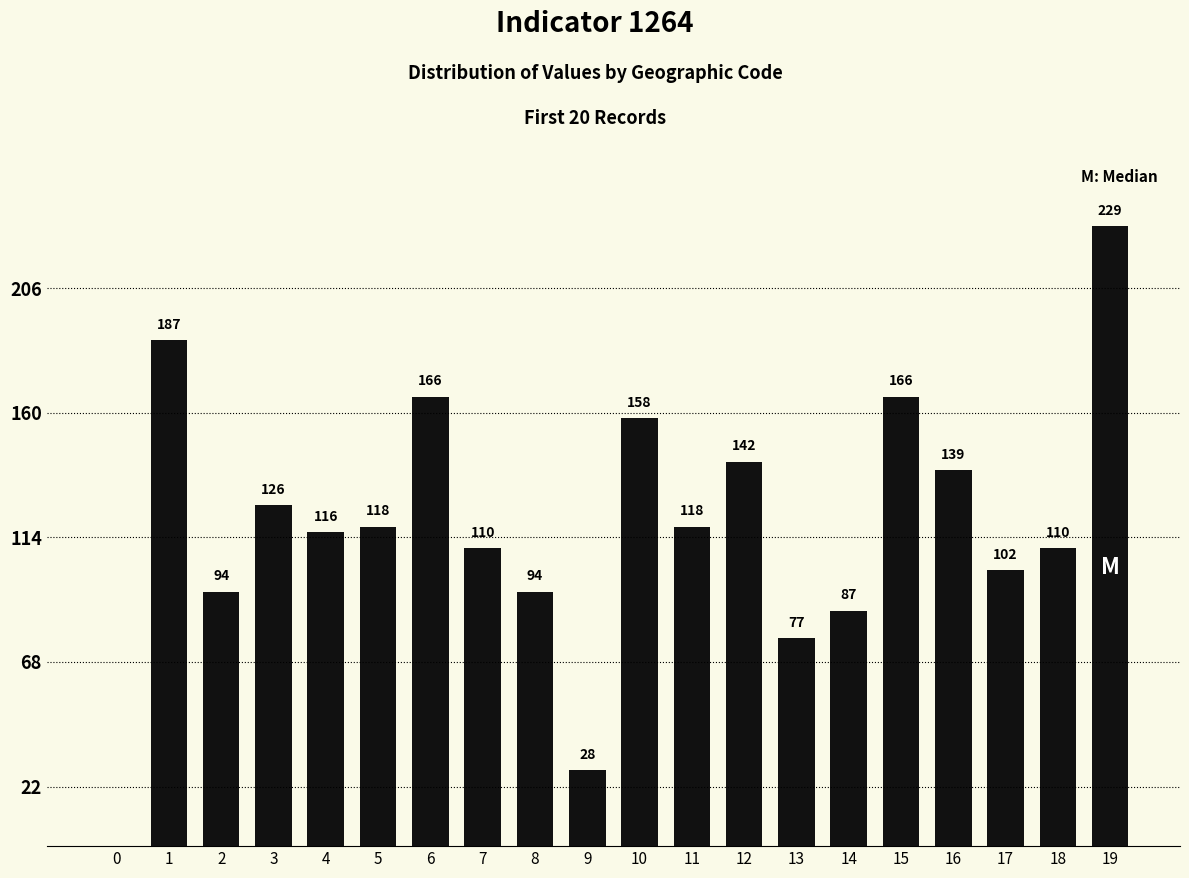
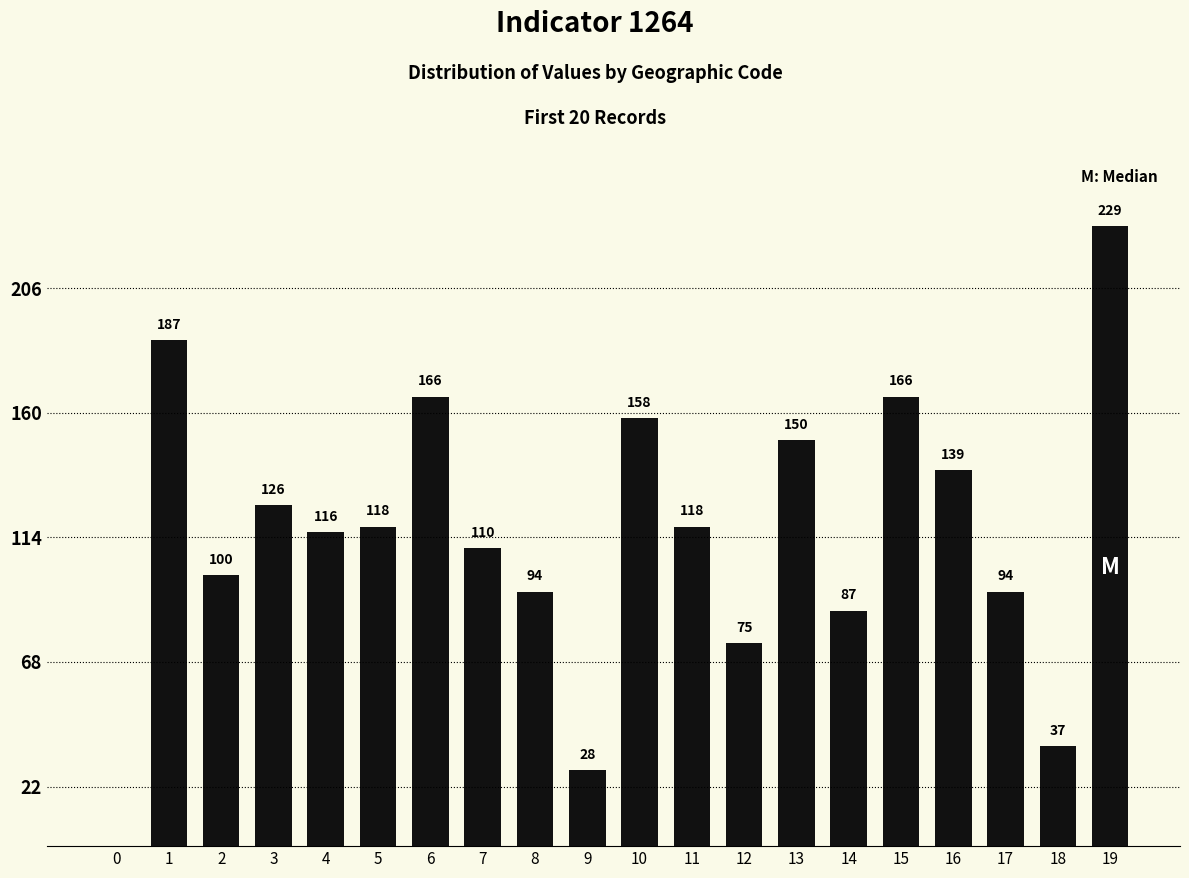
2: 94 -> 100
12: 142 -> 75
13: 77 -> 150
17: 102 -> 94
18: 110 -> 37
